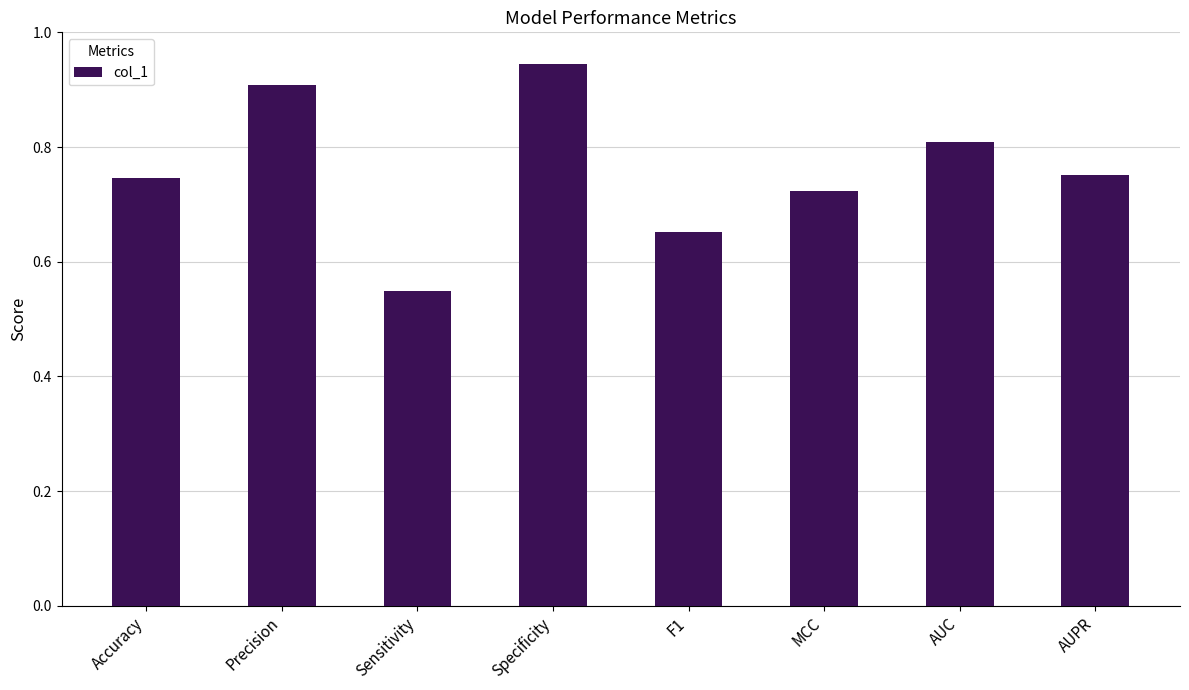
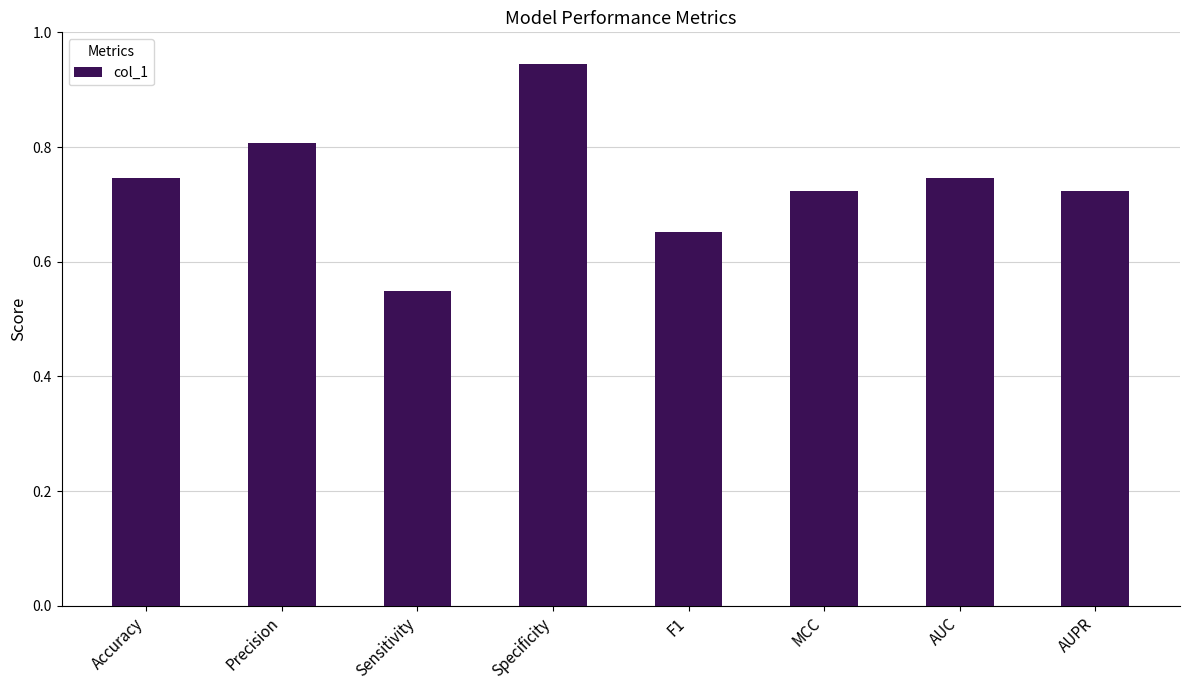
Precision: 0.91 -> 0.81
AUC: 0.81 -> 0.75
AUPR: 0.75 -> 0.72
